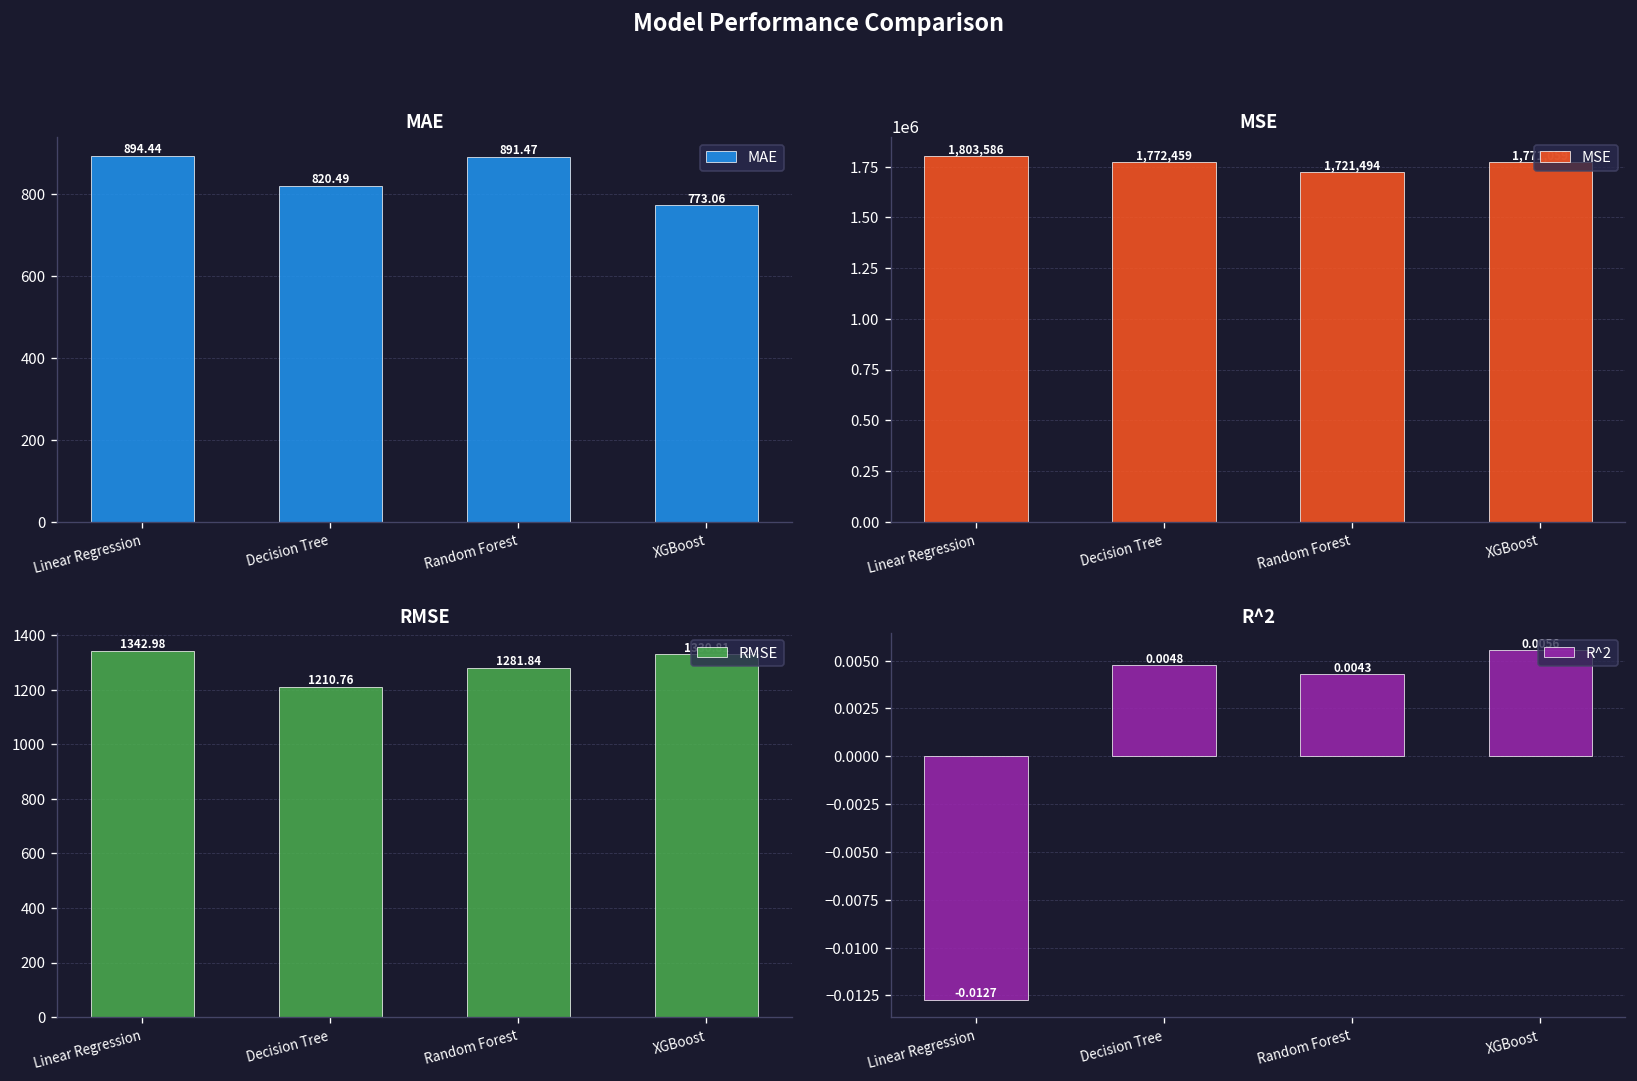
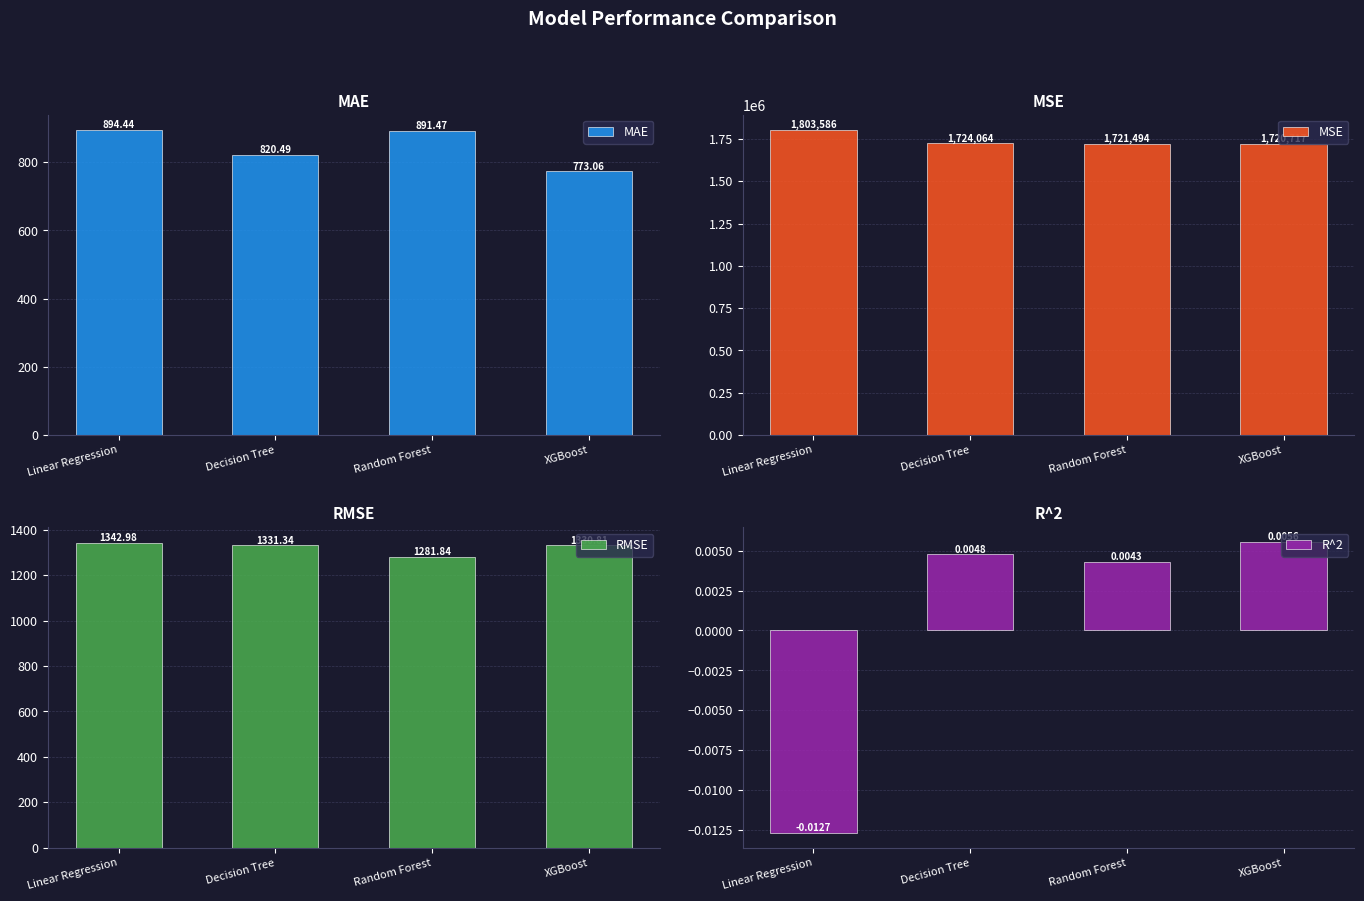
MSE, Decision Tree: 1,772,459 -> 1,724,064
MSE, XGBoost: 1,771,059 -> 1,720,717
RMSE, Decision Tree: 1210.76 -> 1331.34
